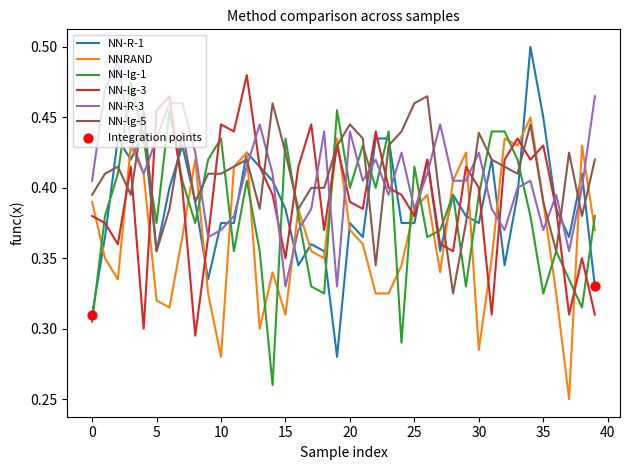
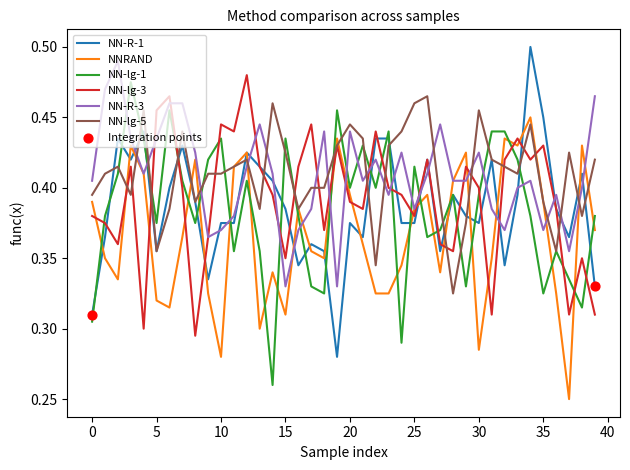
NNRAND, 20: 0.370 -> 0.395
NN-lg-5, 30: 0.439 -> 0.455
